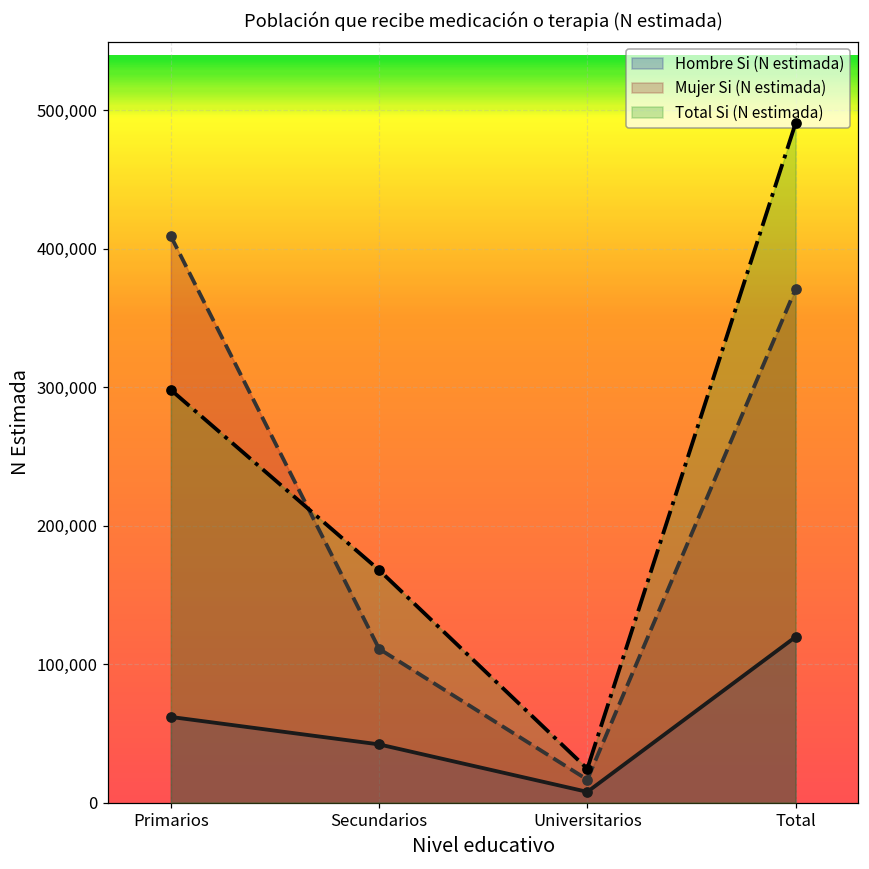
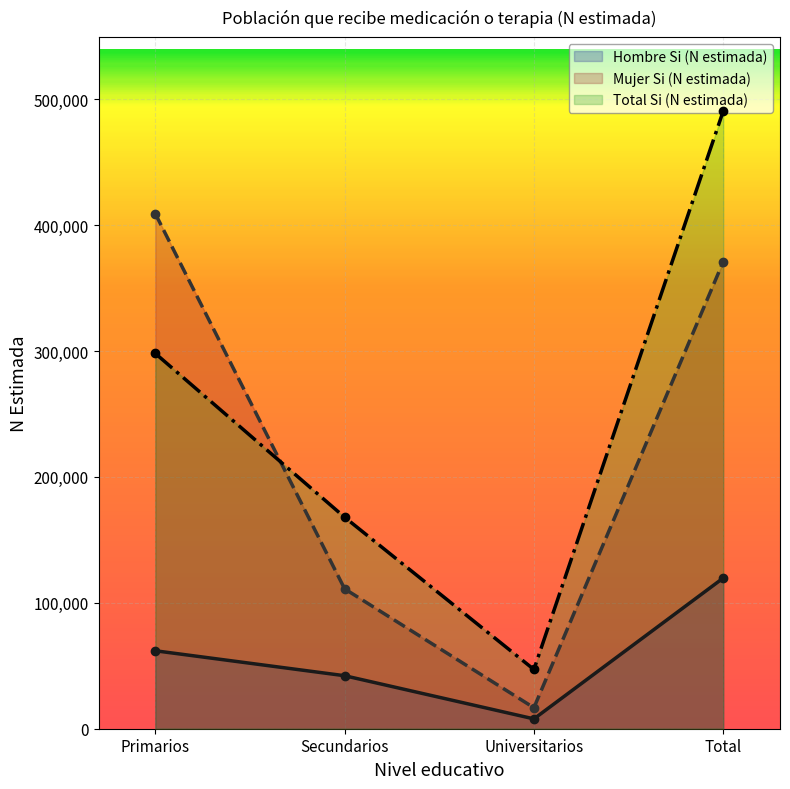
Total Si (N estimada), Universitarios: 24,000 -> 47,000
